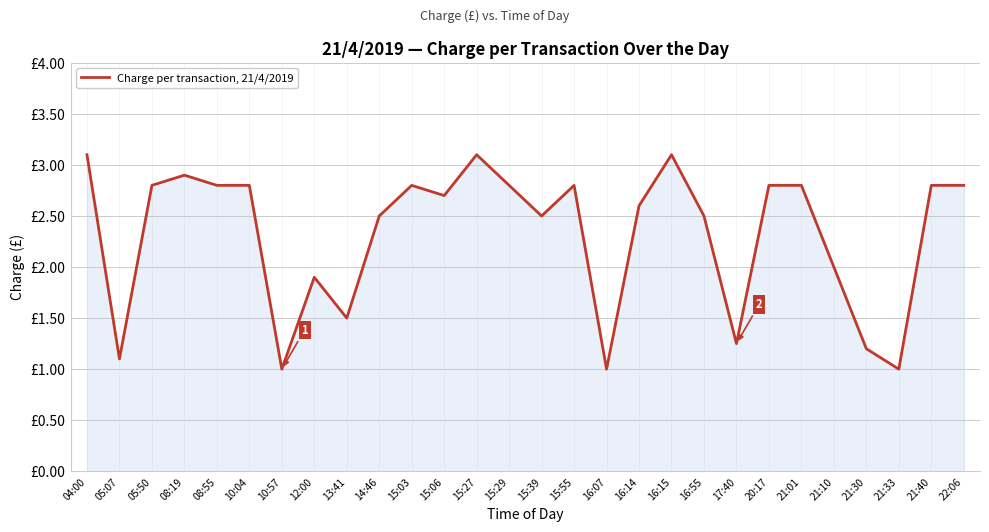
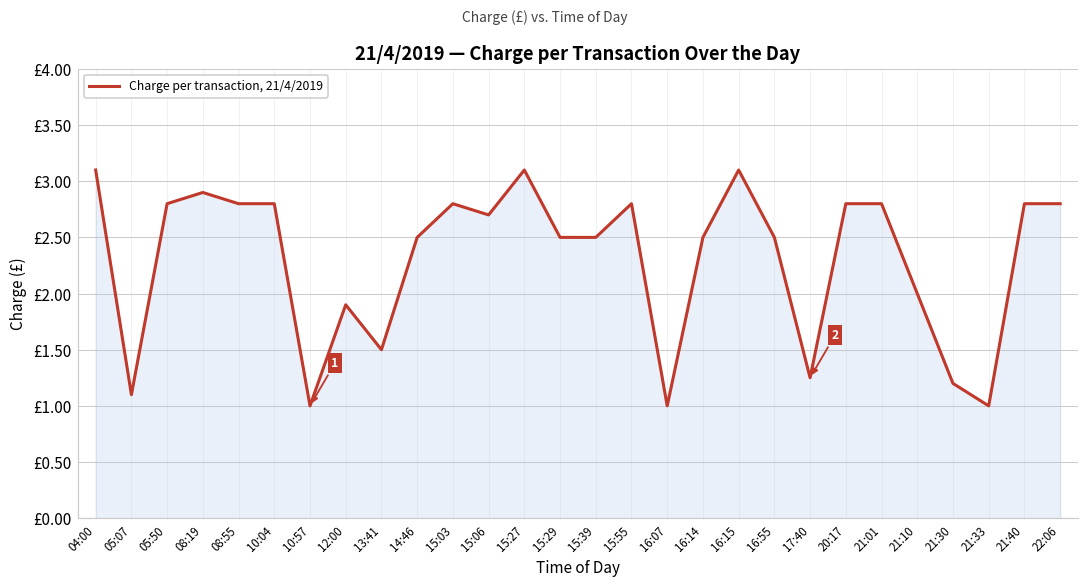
15:29: £2.8 -> £2.5
16:14: £2.6 -> £2.5
